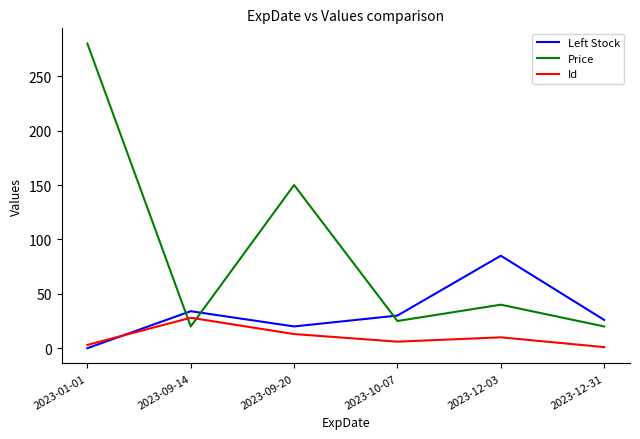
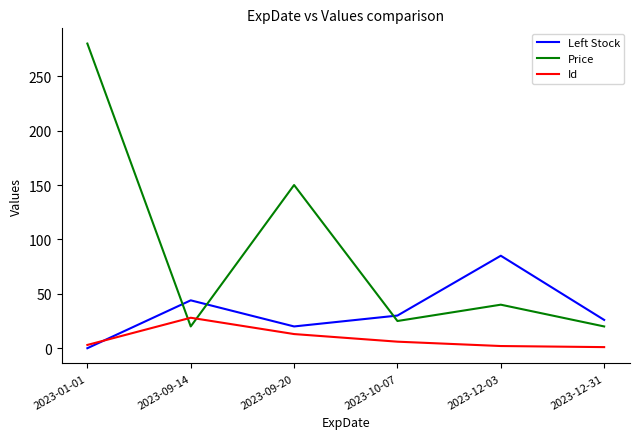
Left Stock, 2023-09-14: 34 -> 44
Id, 2023-12-03: 10 -> 2
